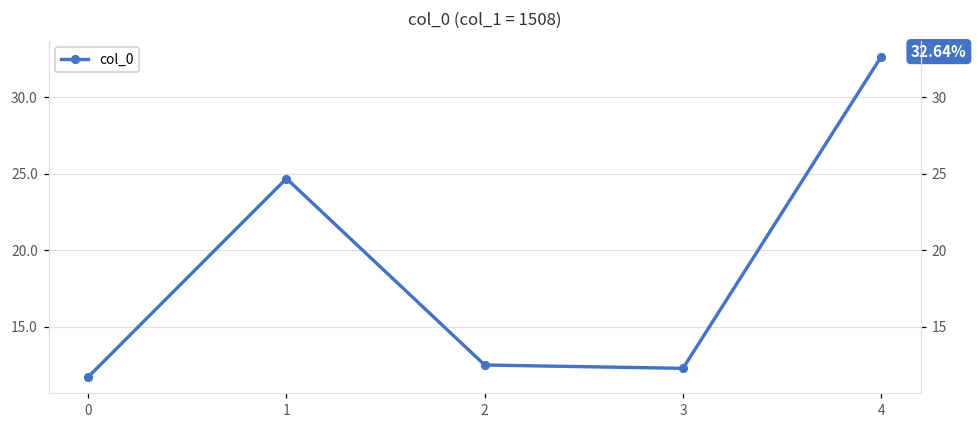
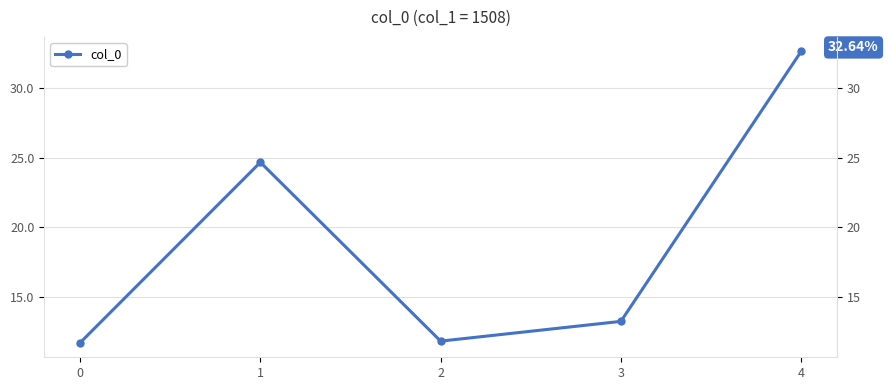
2: 12.5 -> 11.8
3: 12.3 -> 13.3
